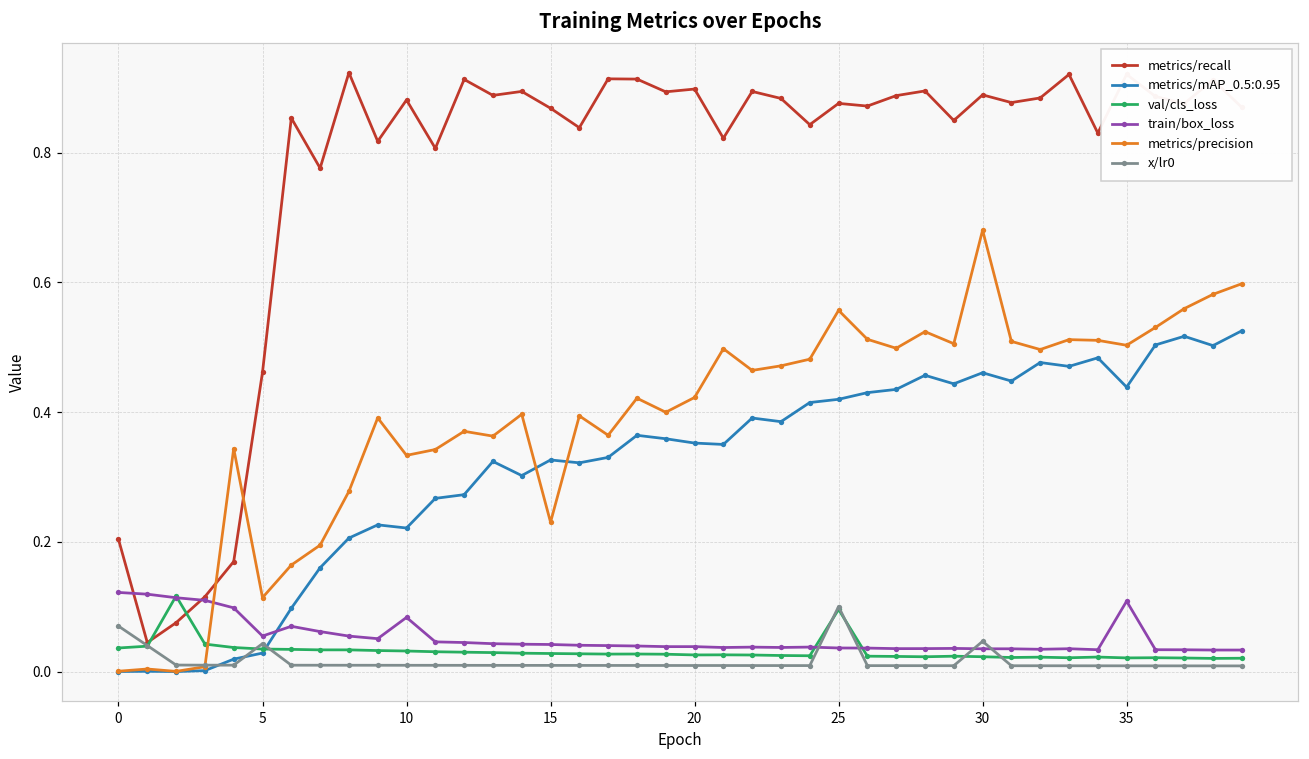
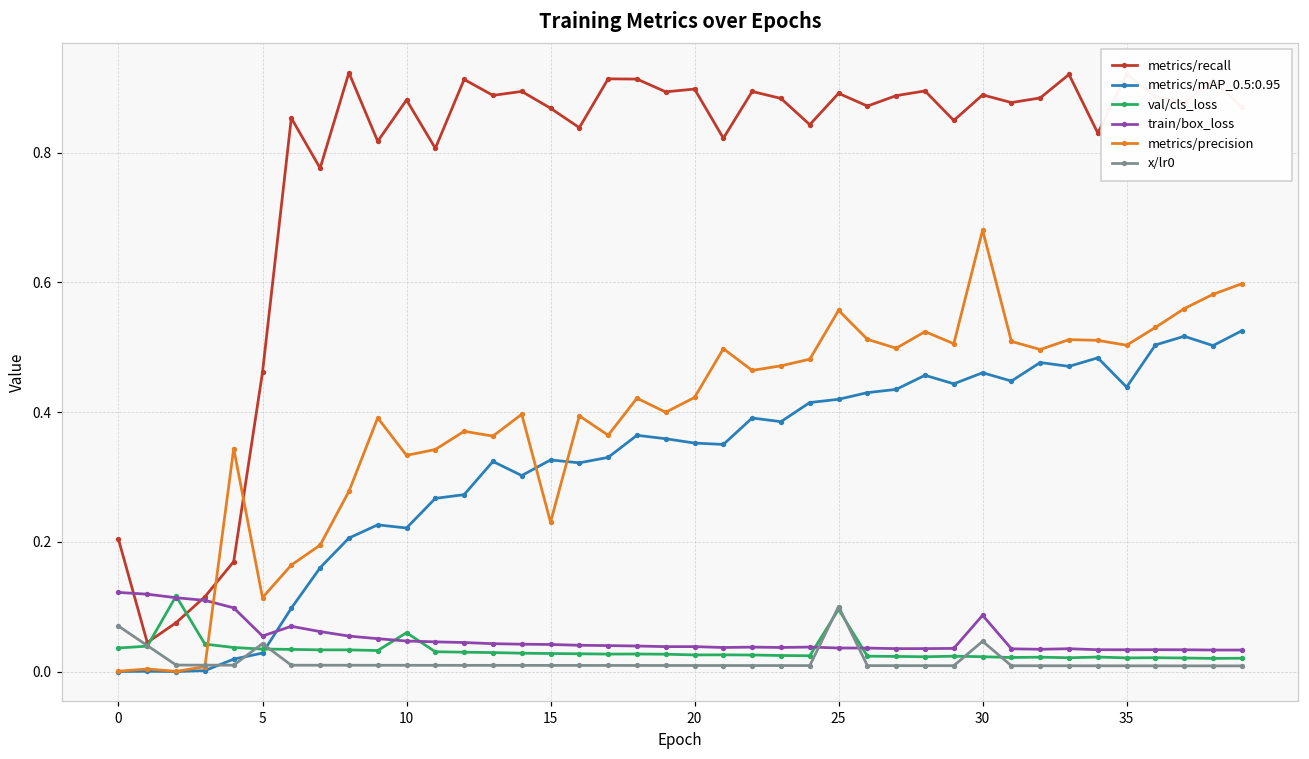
val/cls_loss, 10: 0.03 -> 0.06
train/box_loss, 10: 0.08 -> 0.05
metrics/recall, 25: 0.88 -> 0.89
train/box_loss, 30: 0.04 -> 0.09
train/box_loss, 35: 0.11 -> 0.03
